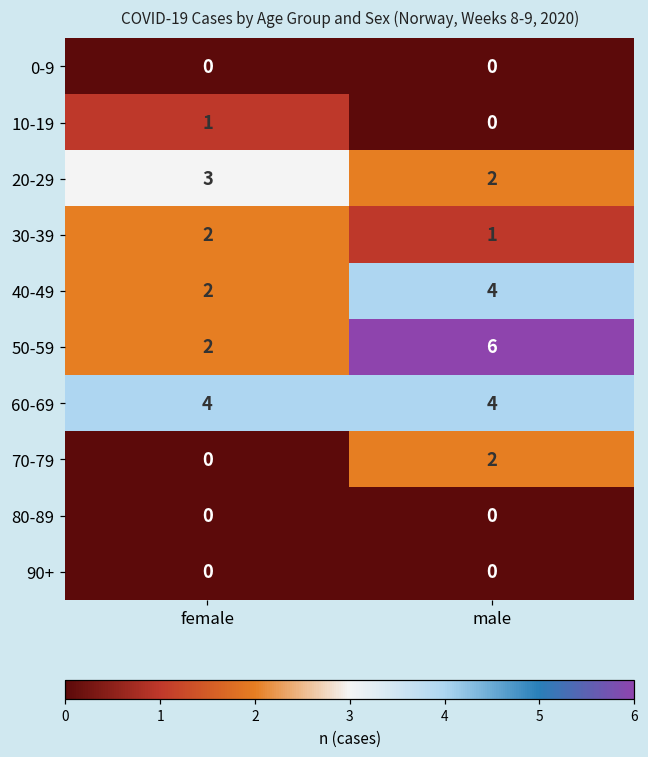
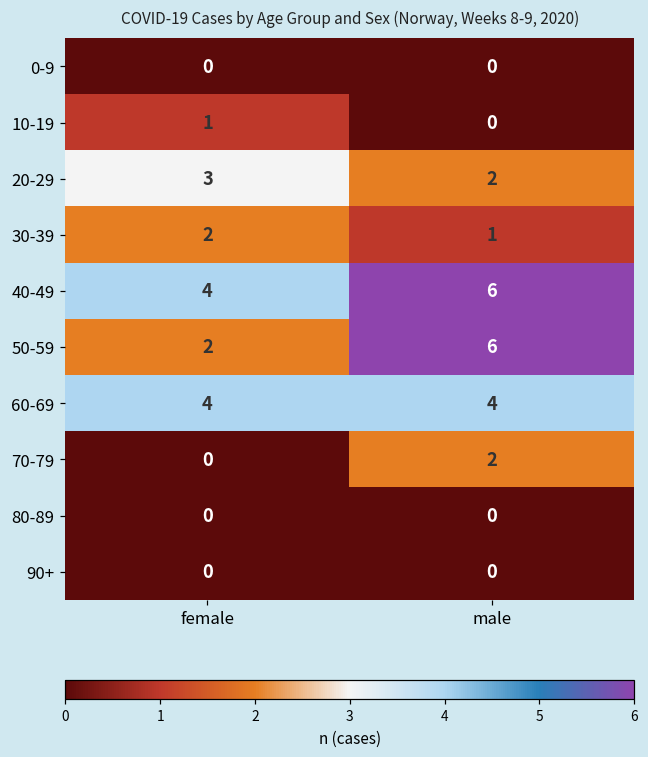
40-49, female: 2 -> 4
40-49, male: 4 -> 6
